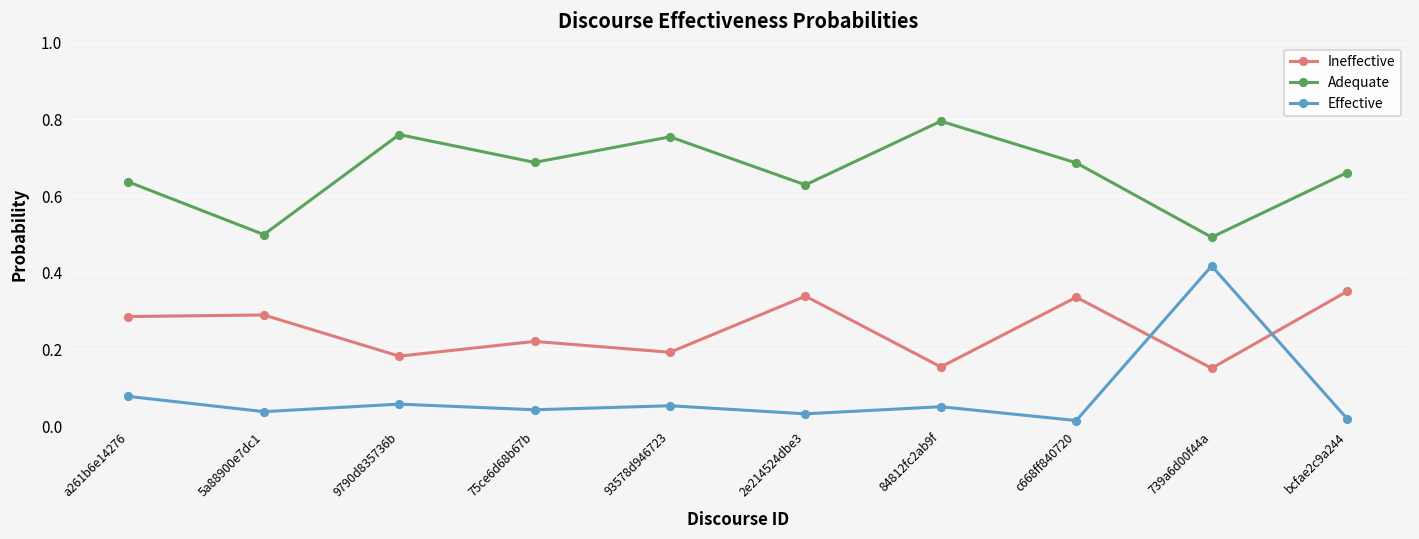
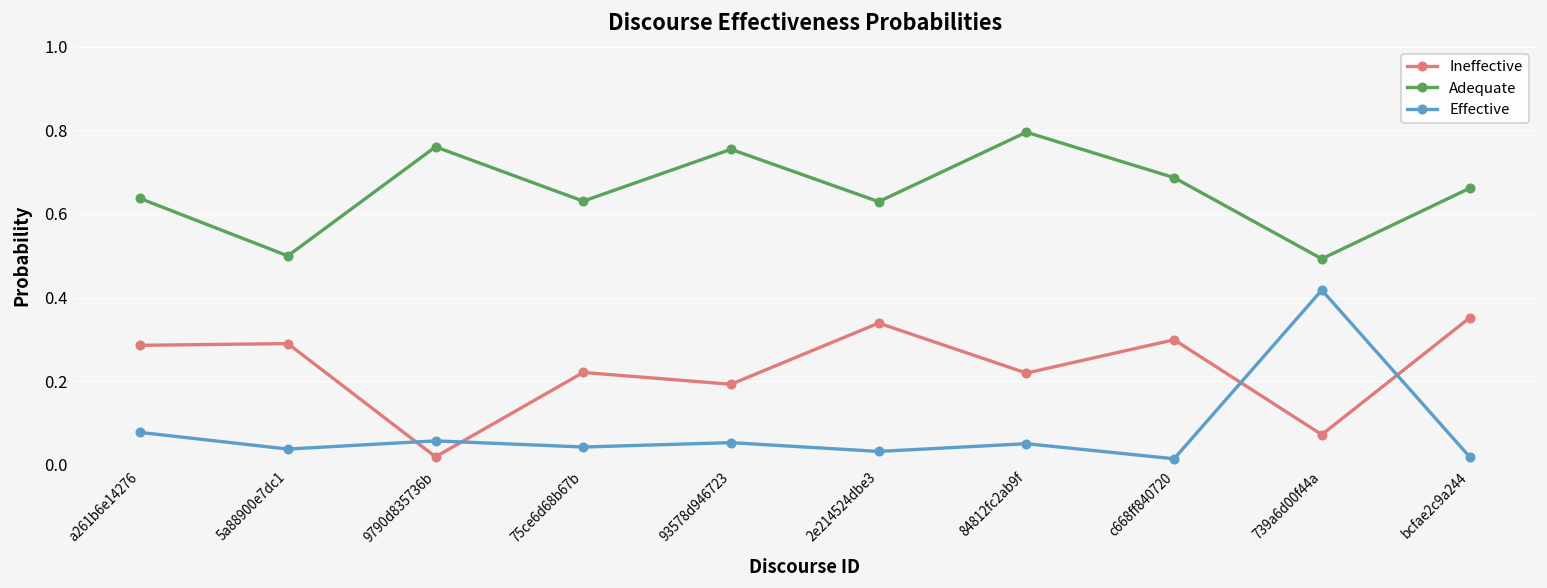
Ineffective, 9790d835736b: 0.18 -> 0.02
Adequate, 75ce6d68b67b: 0.69 -> 0.63
Ineffective, 84812fc2ab9f: 0.15 -> 0.22
Ineffective, c668ff840720: 0.34 -> 0.30
Ineffective, 739a6d00f44a: 0.15 -> 0.07
